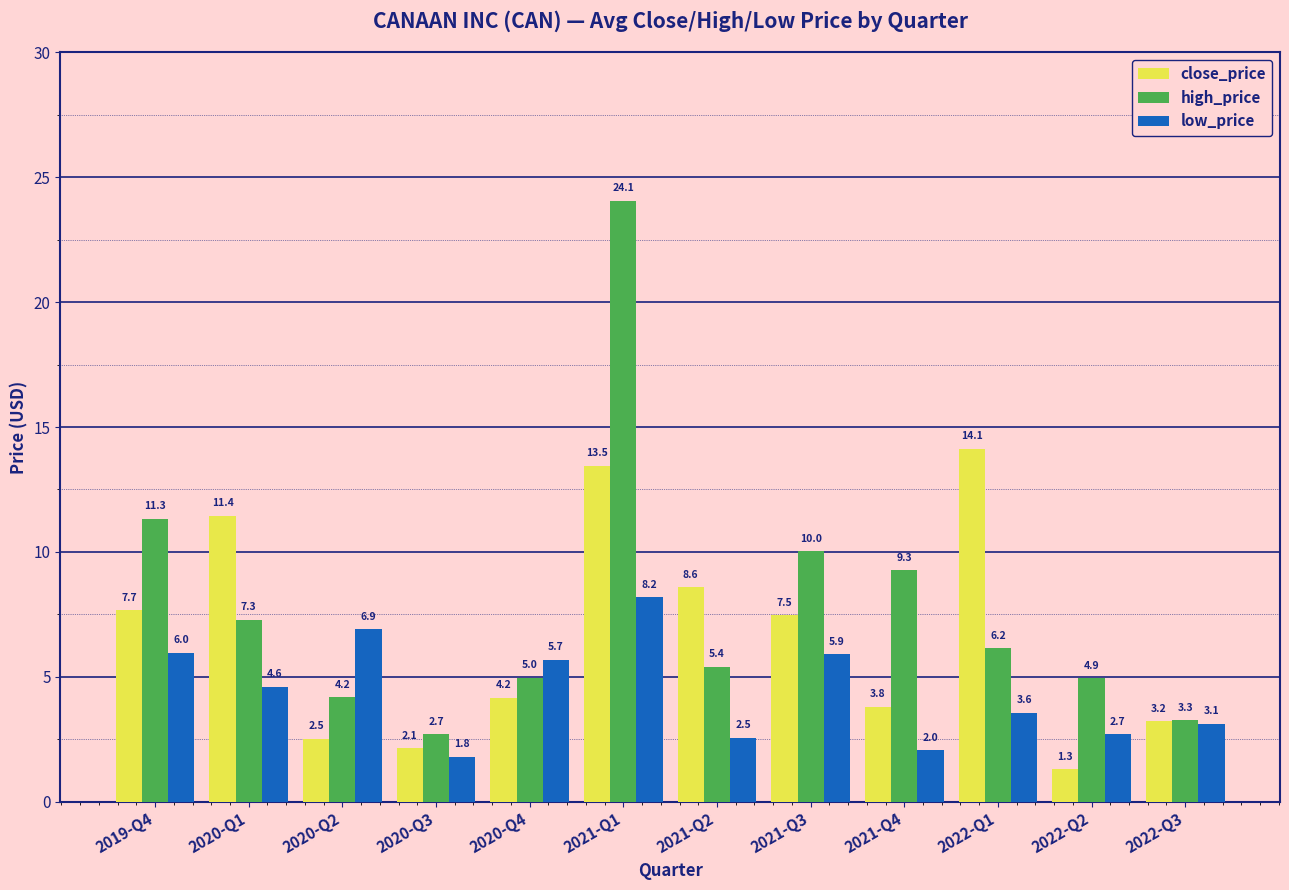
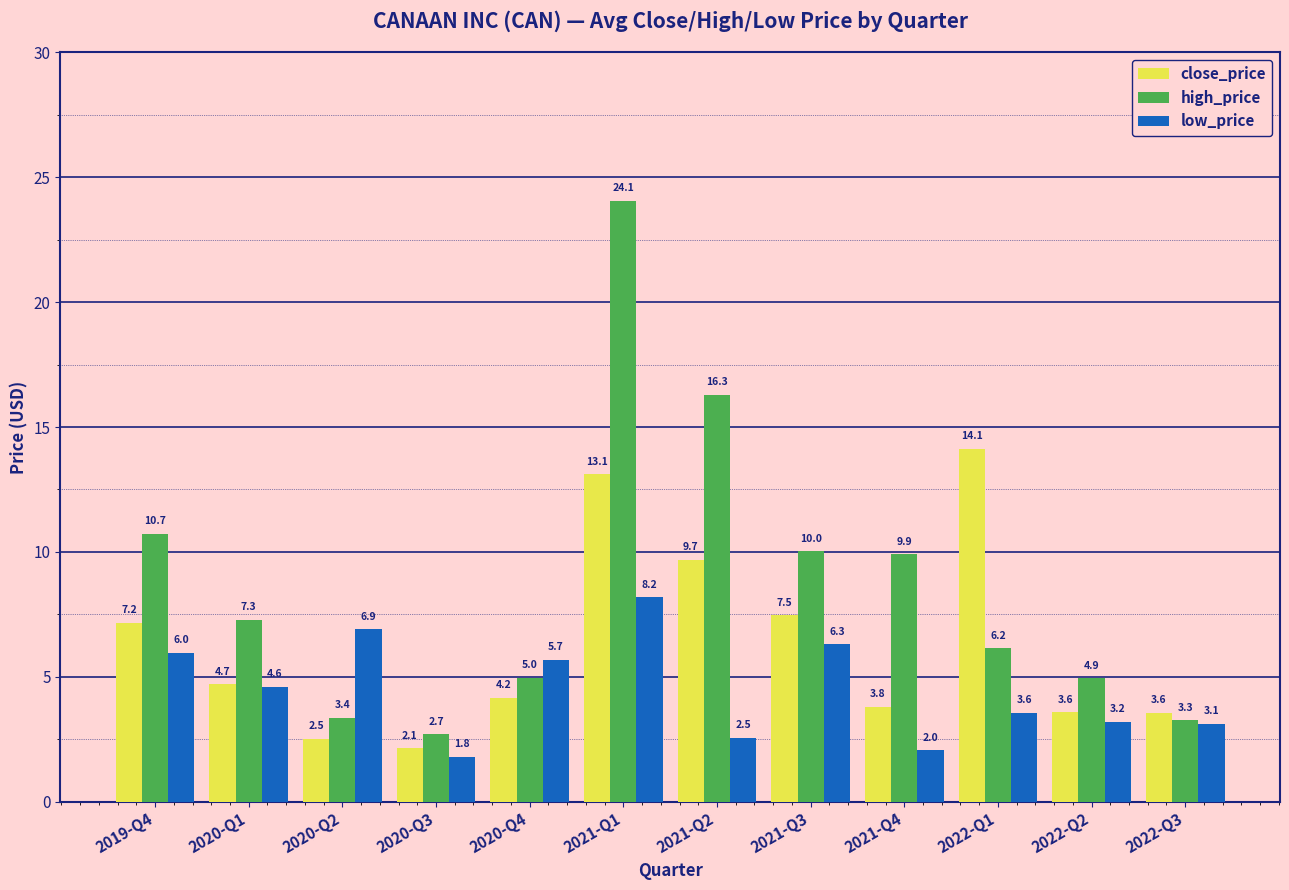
close_price, 2019-Q4: 7.7 -> 7.2
high_price, 2019-Q4: 11.3 -> 10.7
close_price, 2020-Q1: 11.4 -> 4.7
high_price, 2020-Q2: 4.2 -> 3.4
close_price, 2021-Q1: 13.5 -> 13.1
close_price, 2021-Q2: 8.6 -> 9.7
high_price, 2021-Q2: 5.4 -> 16.3
low_price, 2021-Q3: 5.9 -> 6.3
high_price, 2021-Q4: 9.3 -> 9.9
close_price, 2022-Q2: 1.3 -> 3.6
low_price, 2022-Q2: 2.7 -> 3.2
close_price, 2022-Q3: 3.2 -> 3.6
